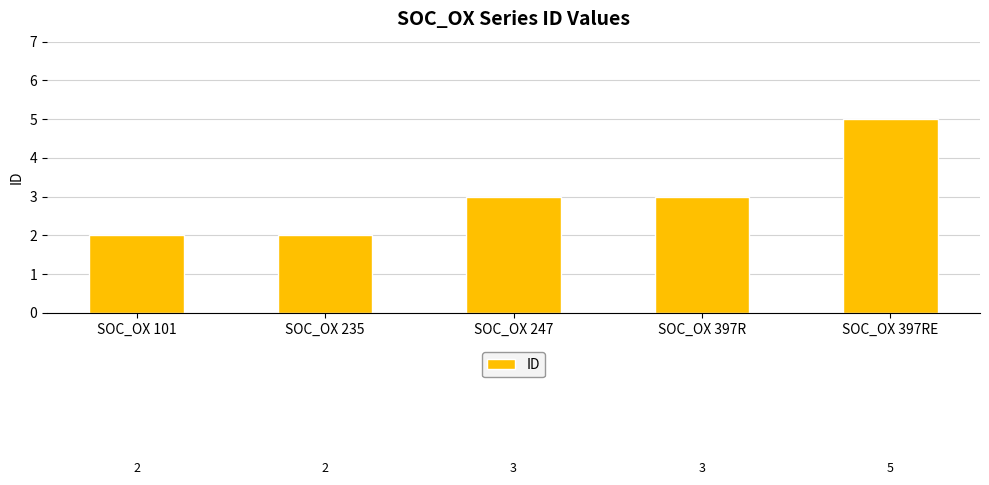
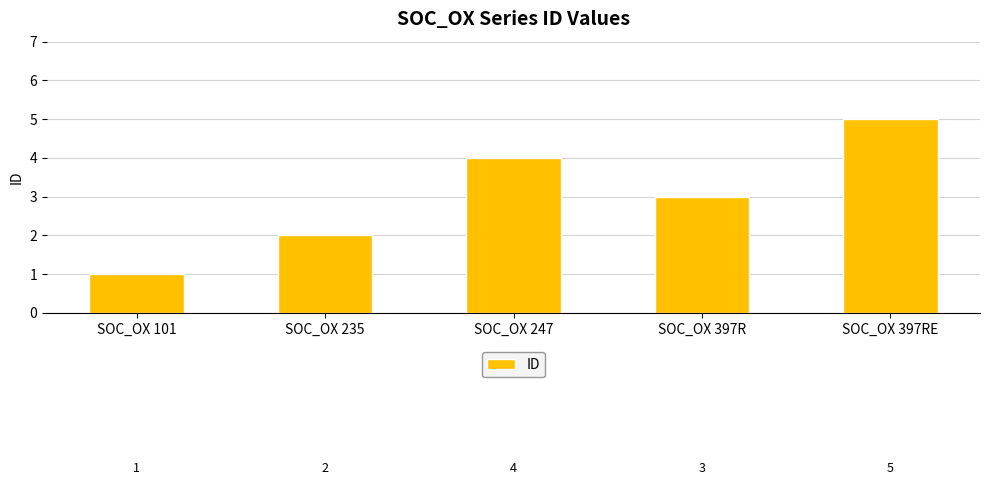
SOC_OX 101: 2 -> 1
SOC_OX 247: 3 -> 4
